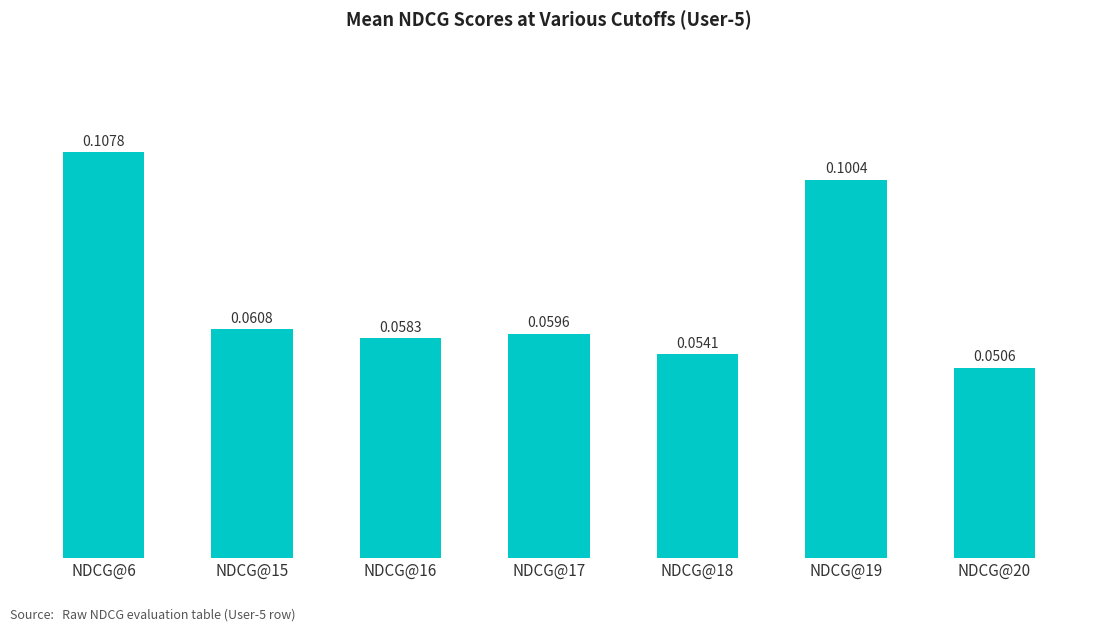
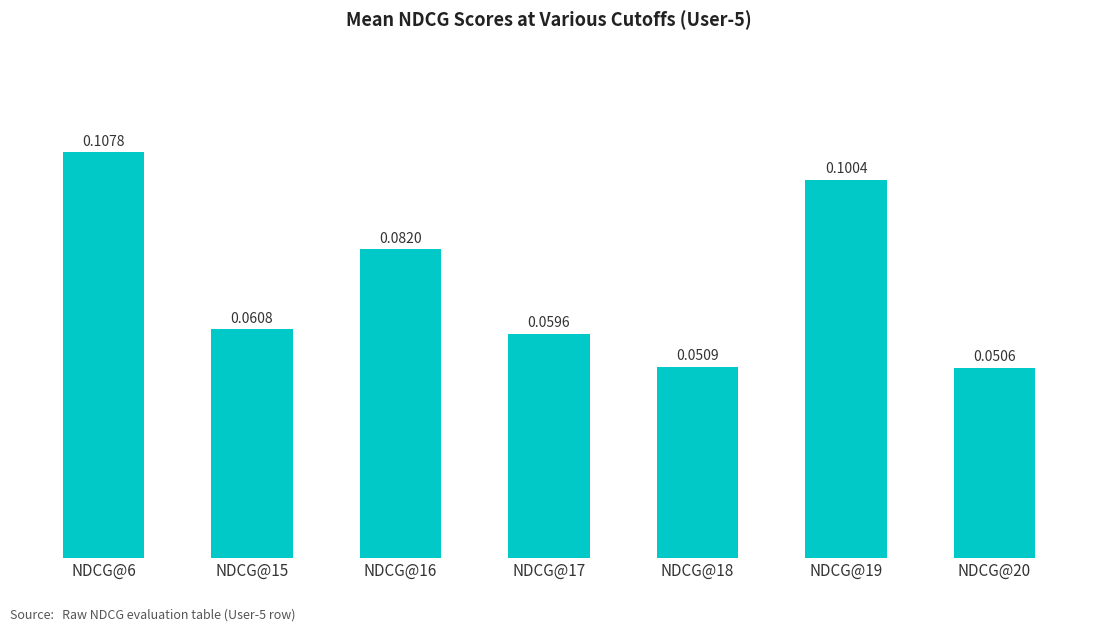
NDCG@16: 0.0583 -> 0.0820
NDCG@18: 0.0541 -> 0.0509
